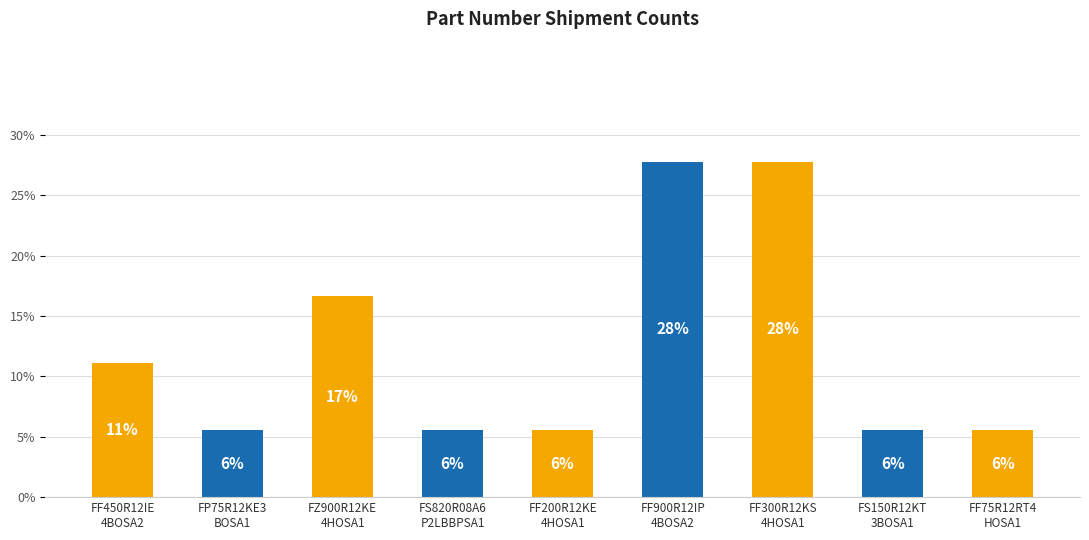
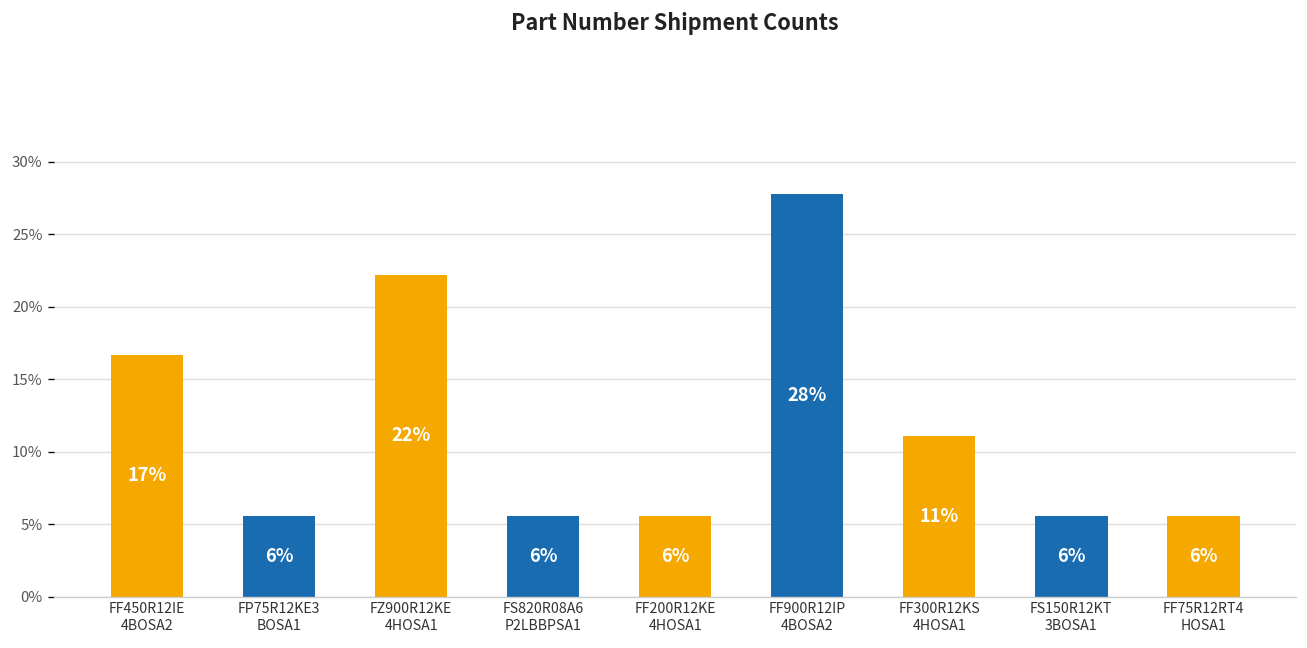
FF450R12IE 4BOSA2: 11% -> 17%
FZ900R12KE 4HOSA1: 17% -> 22%
FF300R12KS 4HOSA1: 28% -> 11%
